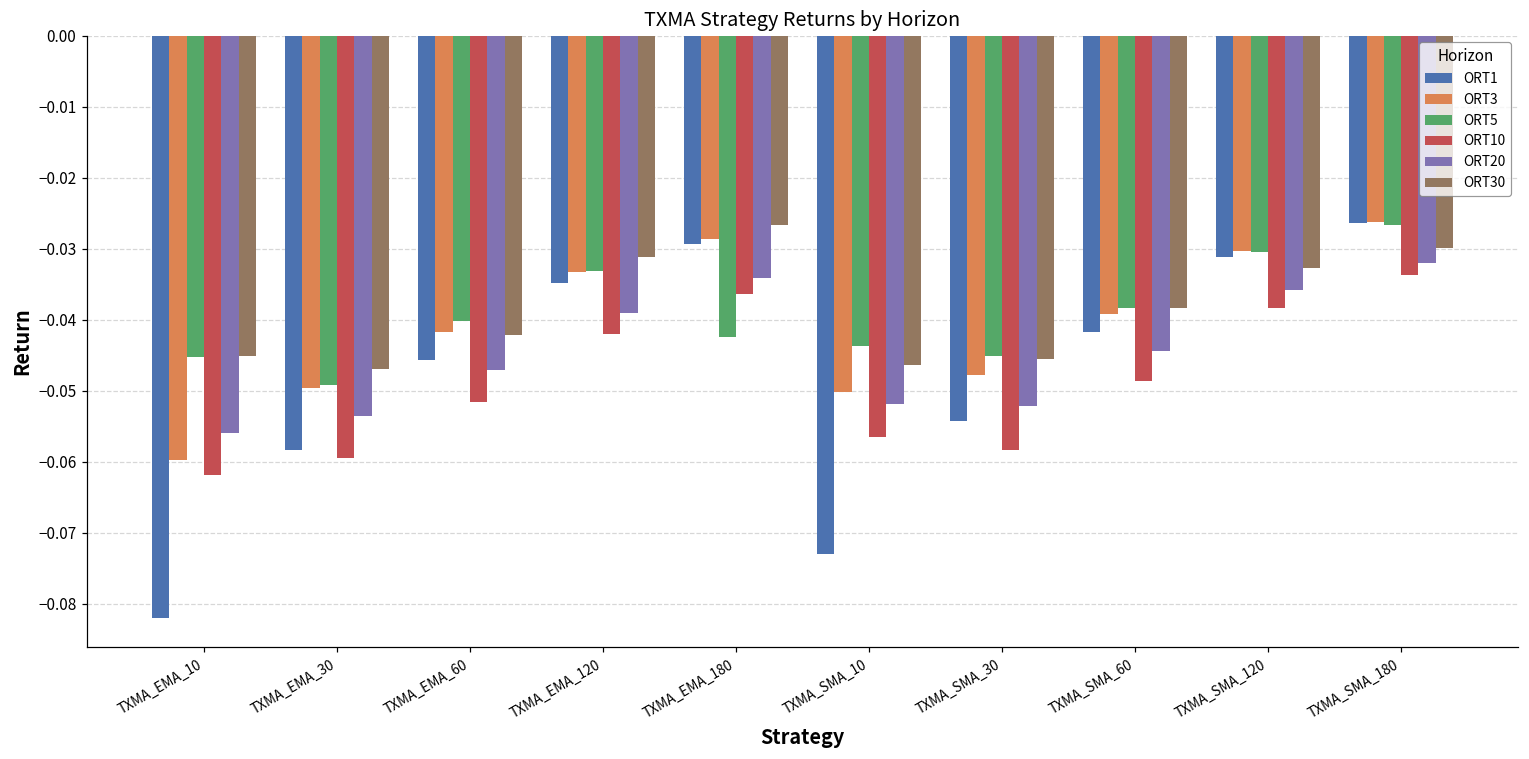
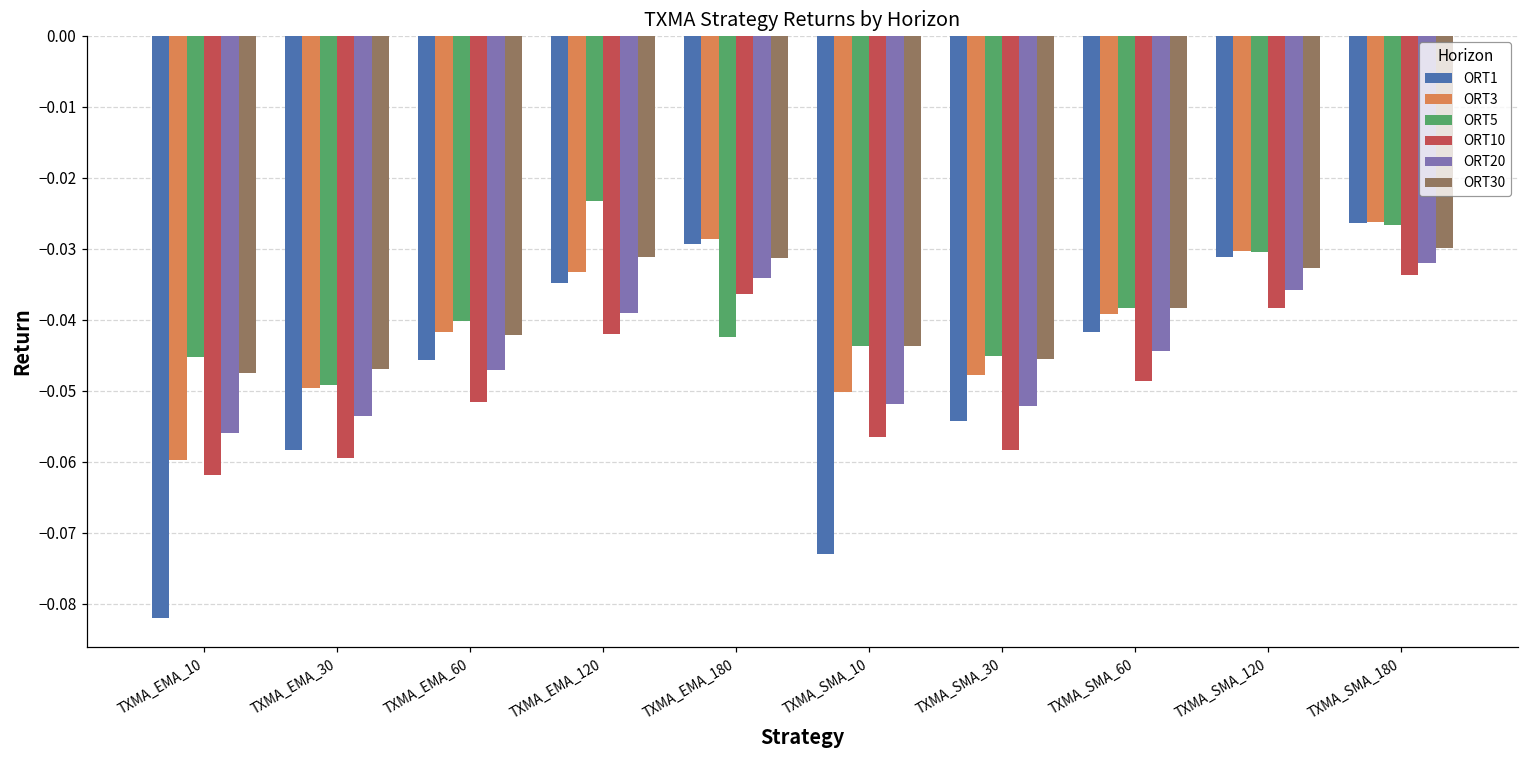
ORT30, TXMA_EMA_10: -0.045 -> -0.048
ORT5, TXMA_EMA_120: -0.033 -> -0.023
ORT30, TXMA_EMA_180: -0.027 -> -0.031
ORT30, TXMA_SMA_10: -0.046 -> -0.044
